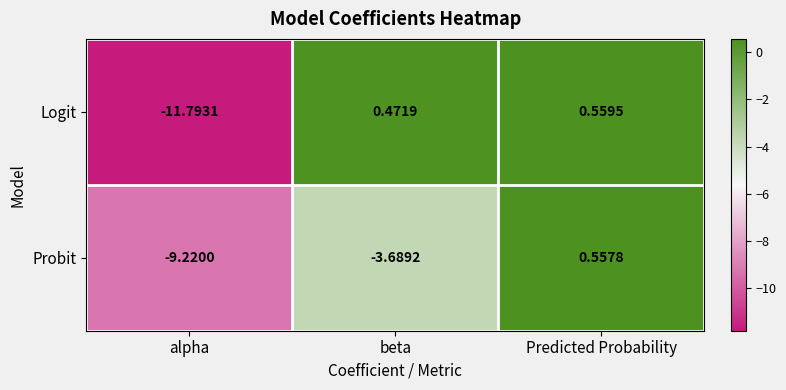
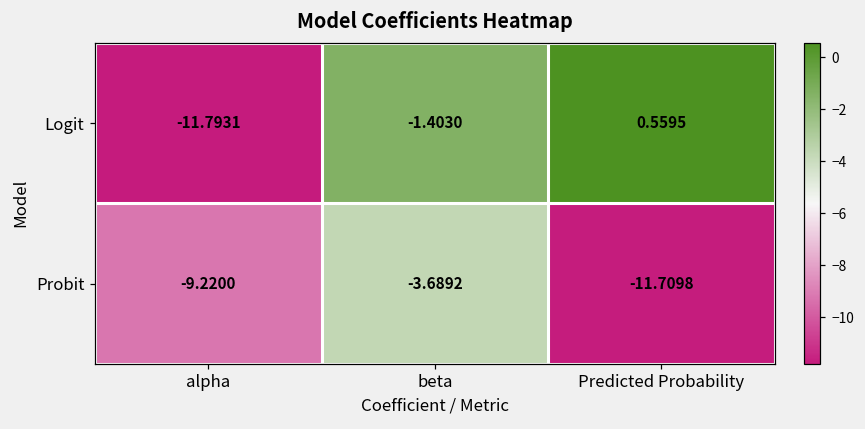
Logit, beta: 0.4719 -> -1.4030
Probit, Predicted Probability: 0.5578 -> -11.7098
